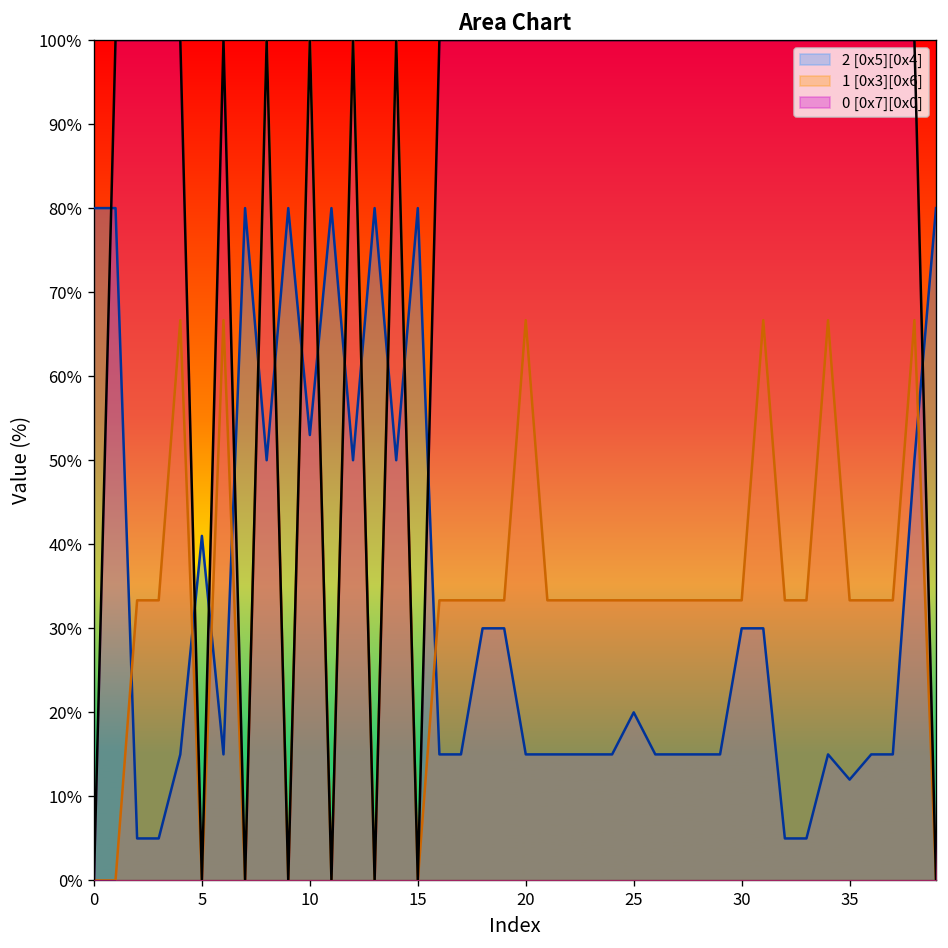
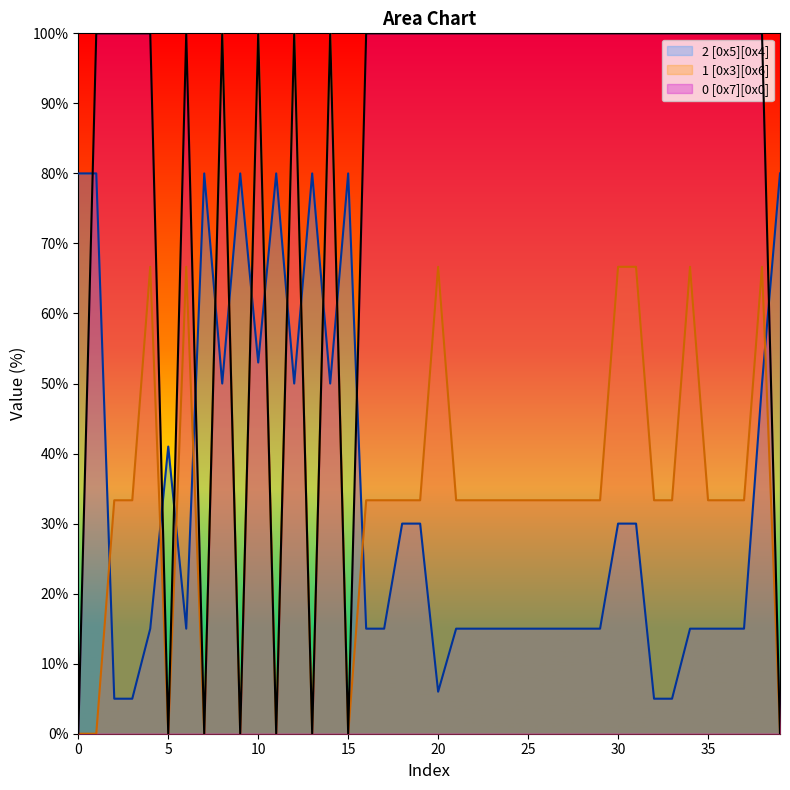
2 [0x5][0x4], 20: 15% -> 6%
2 [0x5][0x4], 25: 20% -> 15%
1 [0x3][0x6], 30: 33% -> 67%
2 [0x5][0x4], 35: 12% -> 15%
